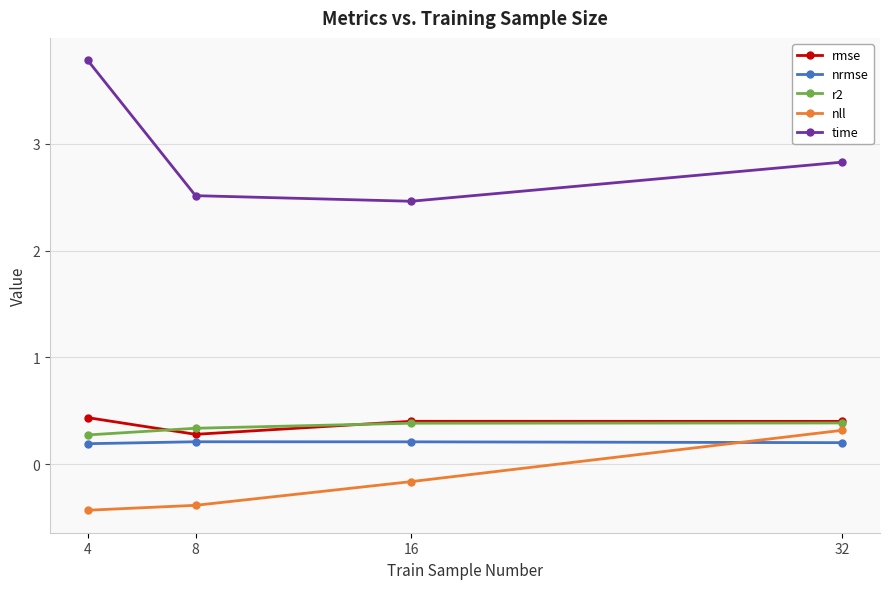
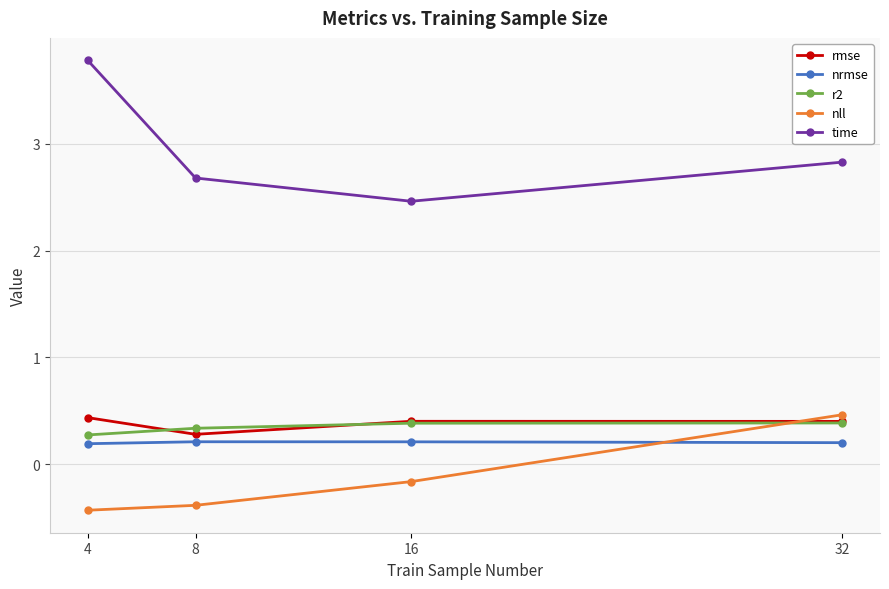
time, 8: 2.52 -> 2.68
nll, 32: 0.32 -> 0.46
